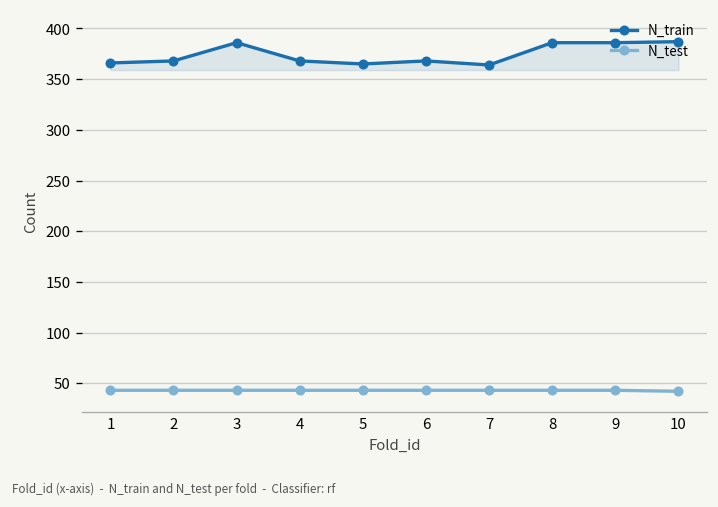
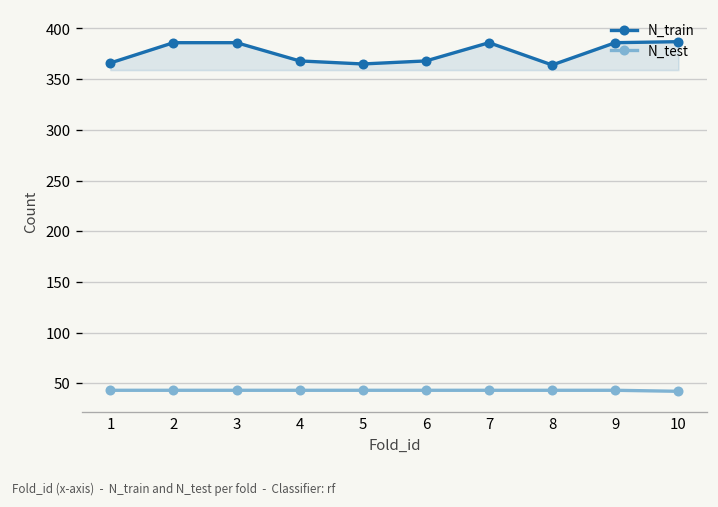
N_train, 2: 370 -> 390
N_train, 7: 360 -> 390
N_train, 8: 390 -> 360
